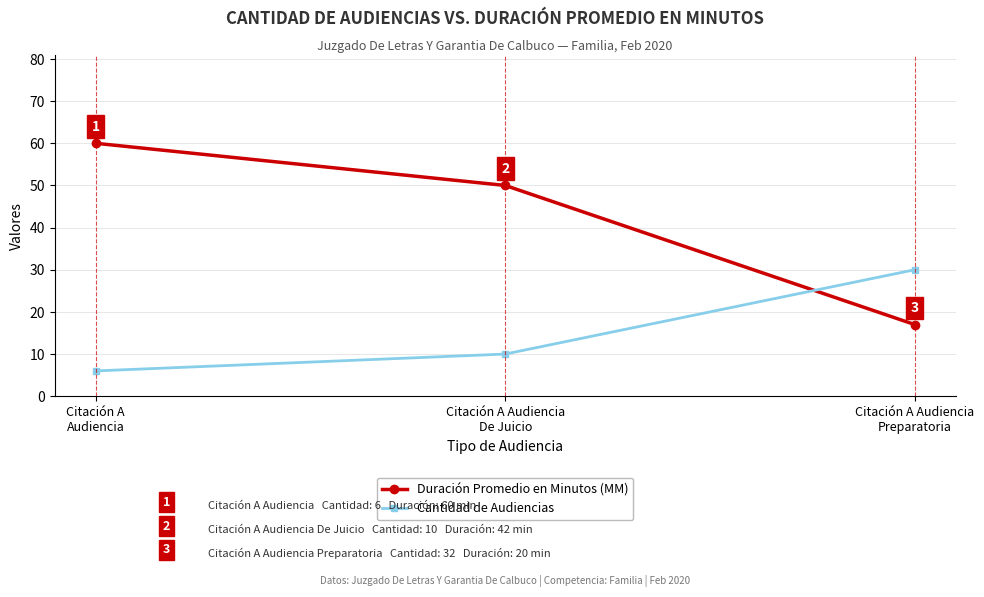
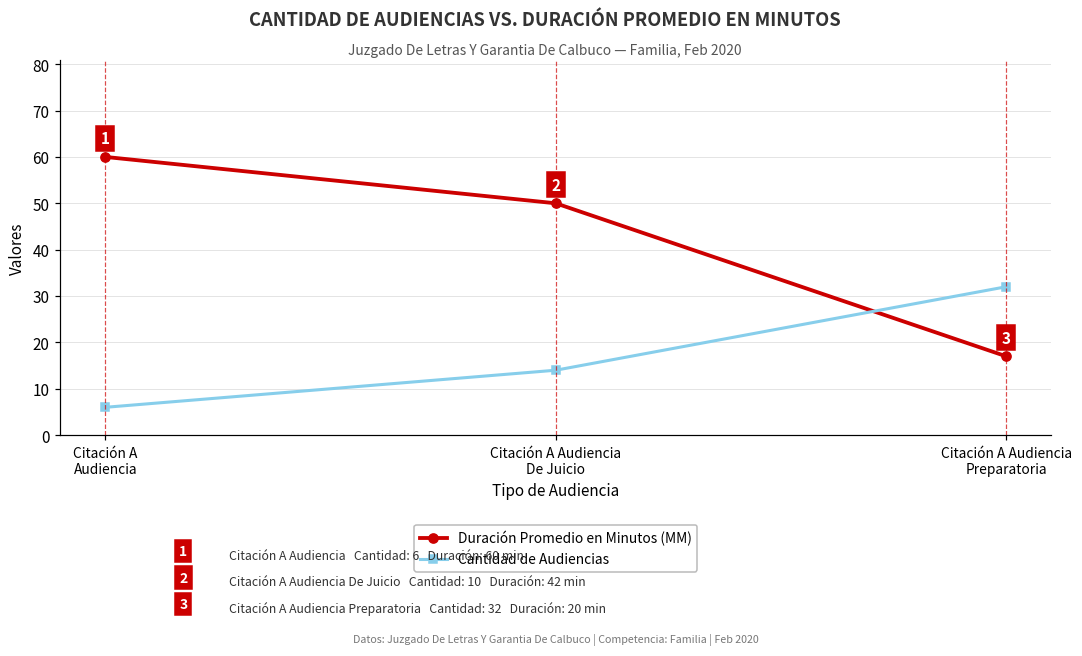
Cantidad de Audiencias, Citación A Audiencia De Juicio: 10 -> 14
Cantidad de Audiencias, Citación A Audiencia Preparatoria: 30 -> 32
